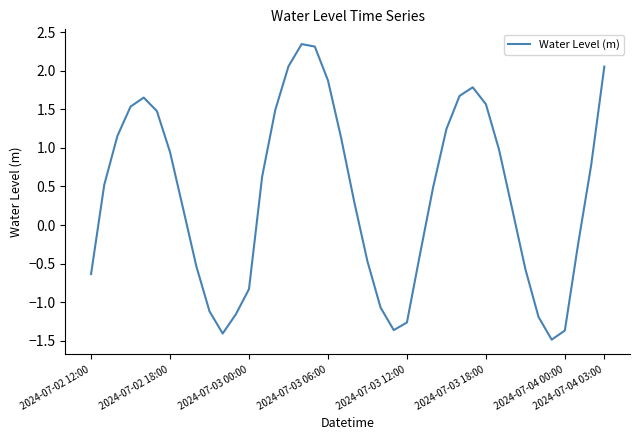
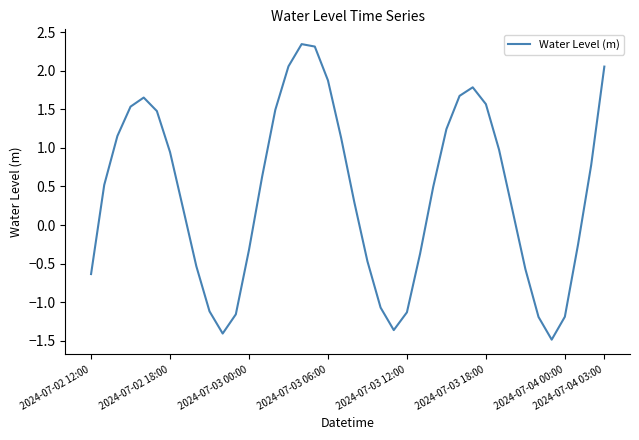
2024-07-03 00:00: -0.8 -> -0.3
2024-07-03 12:00: -1.3 -> -1.1
2024-07-04 00:00: -1.4 -> -1.2
